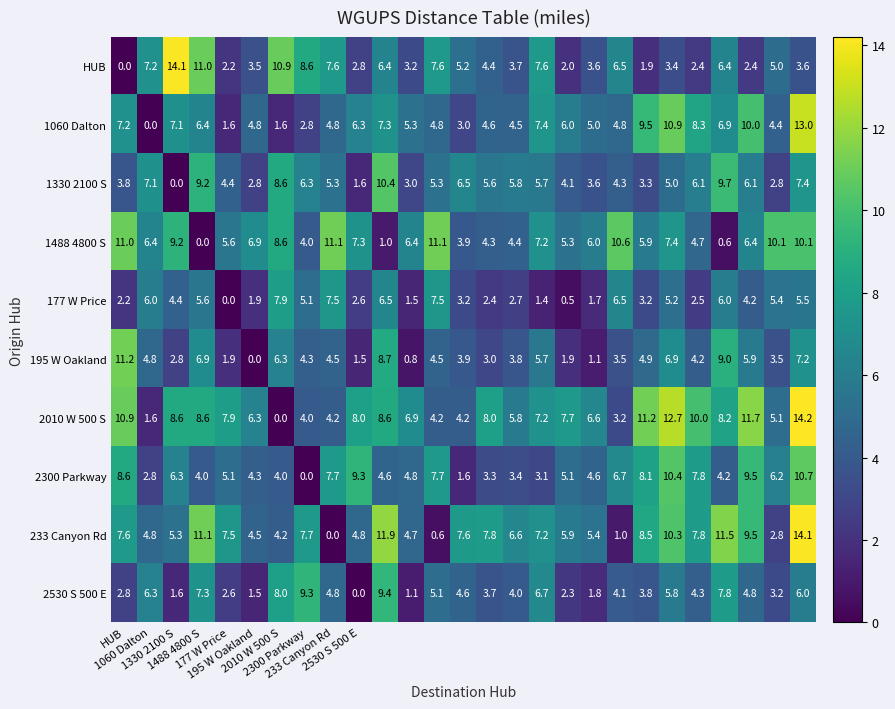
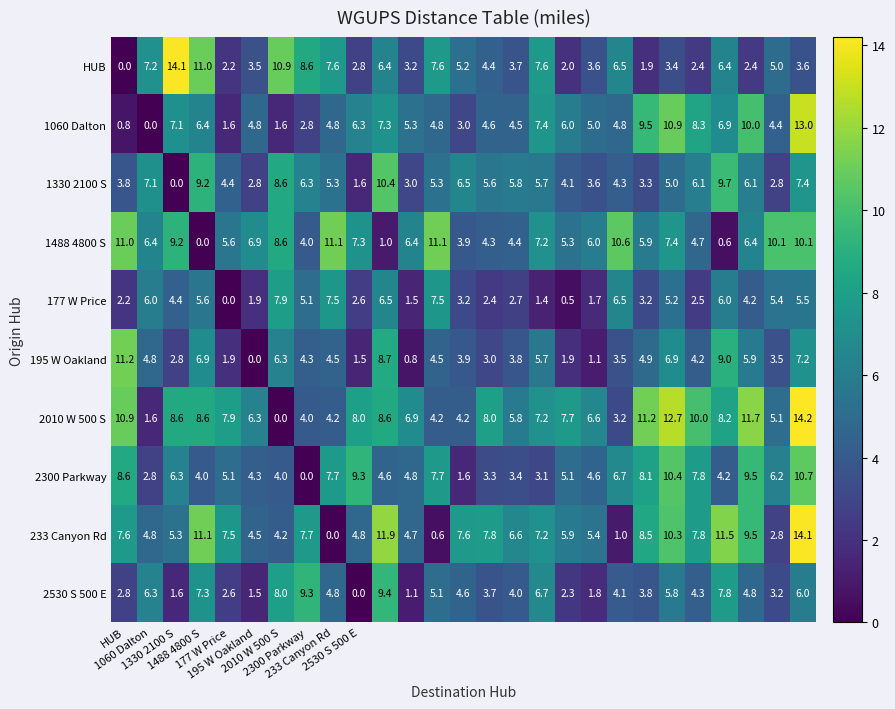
1060 Dalton, HUB: 7.2 -> 0.8
